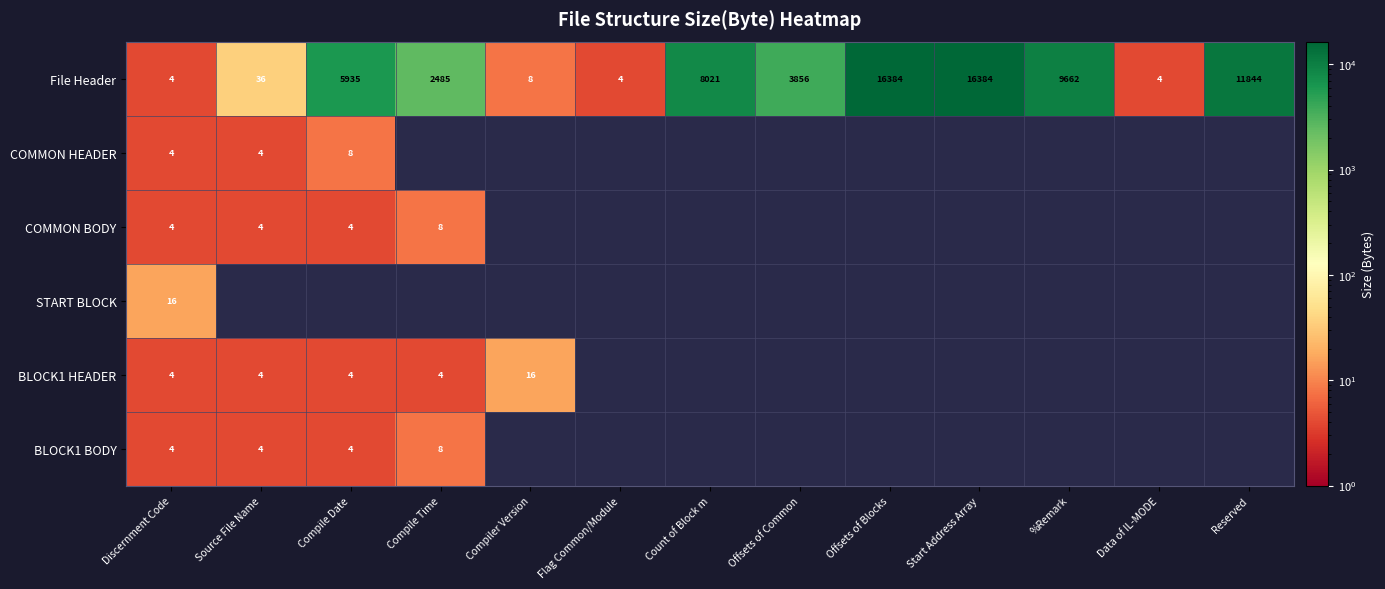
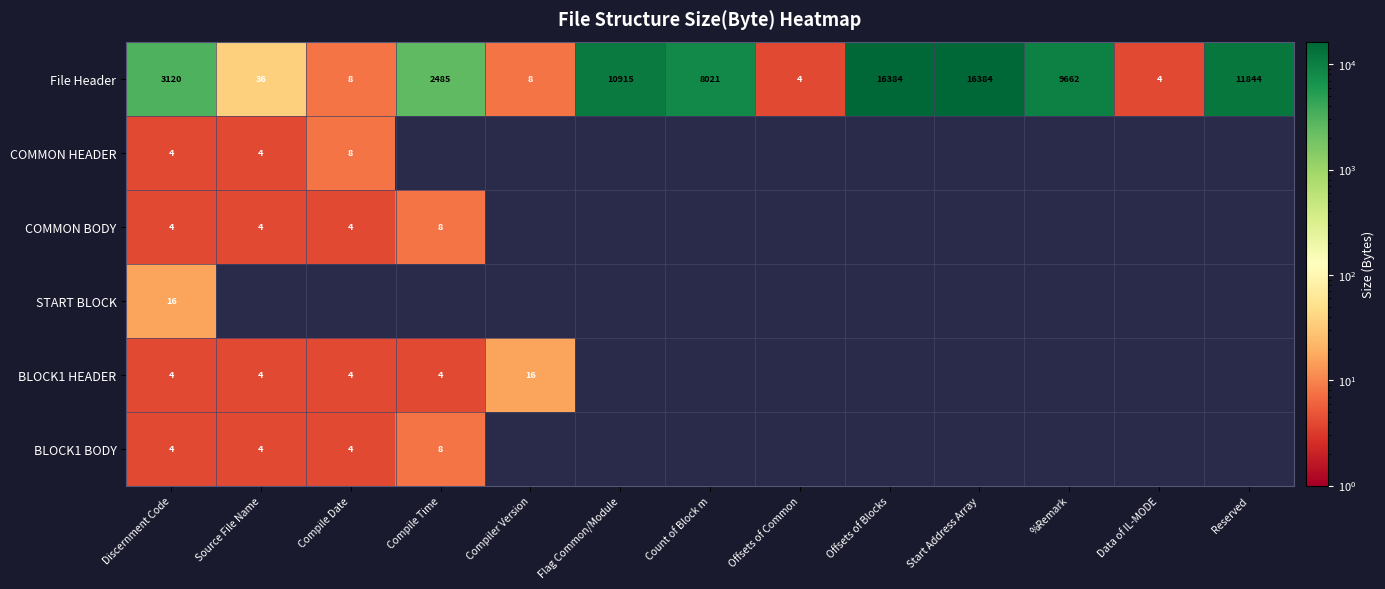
File Header, Discernment Code: 4 -> 3120
File Header, Compile Date: 5935 -> 8
File Header, Flag Common/Module: 4 -> 10915
File Header, Offsets of Common: 3856 -> 4
